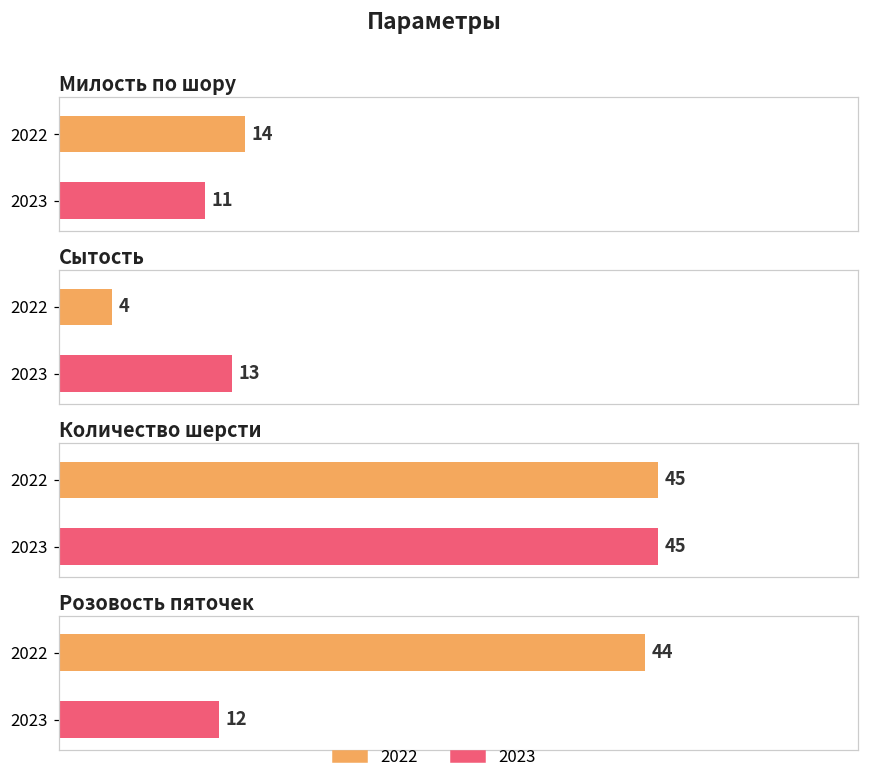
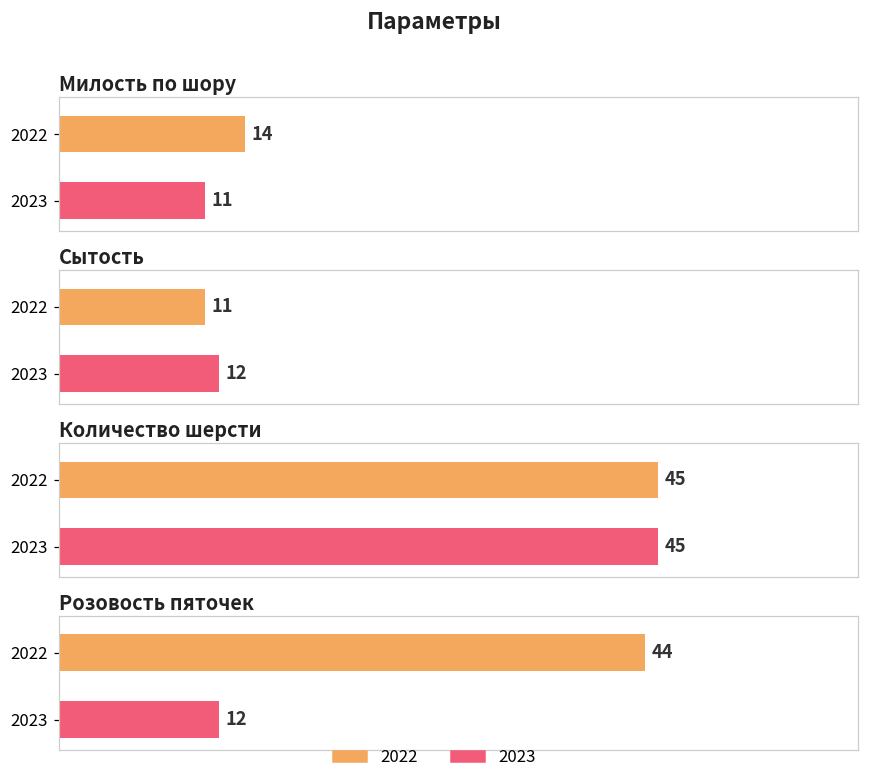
Сытость, 2022: 4 -> 11
Сытость, 2023: 13 -> 12
